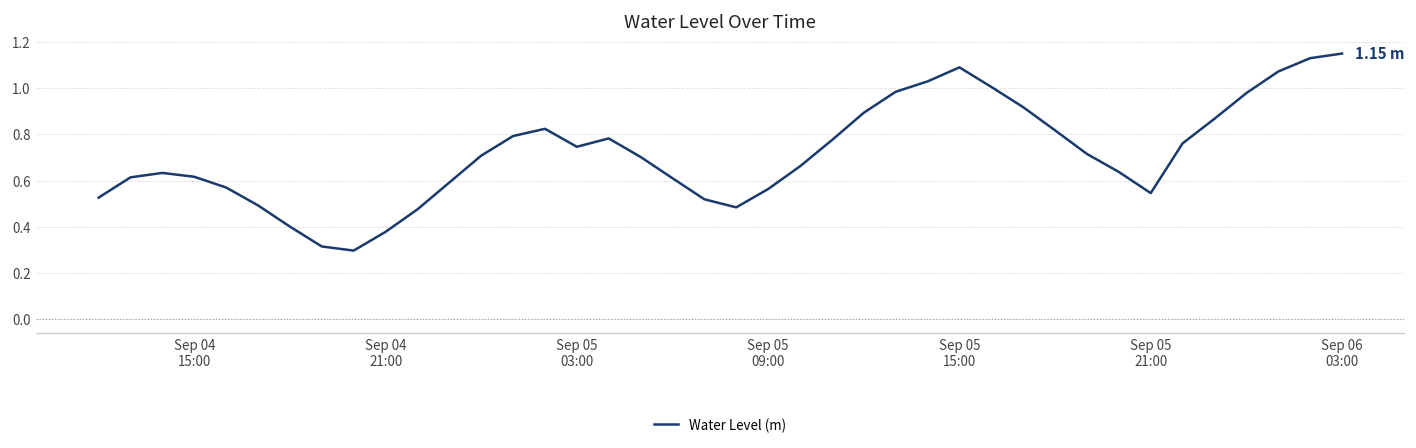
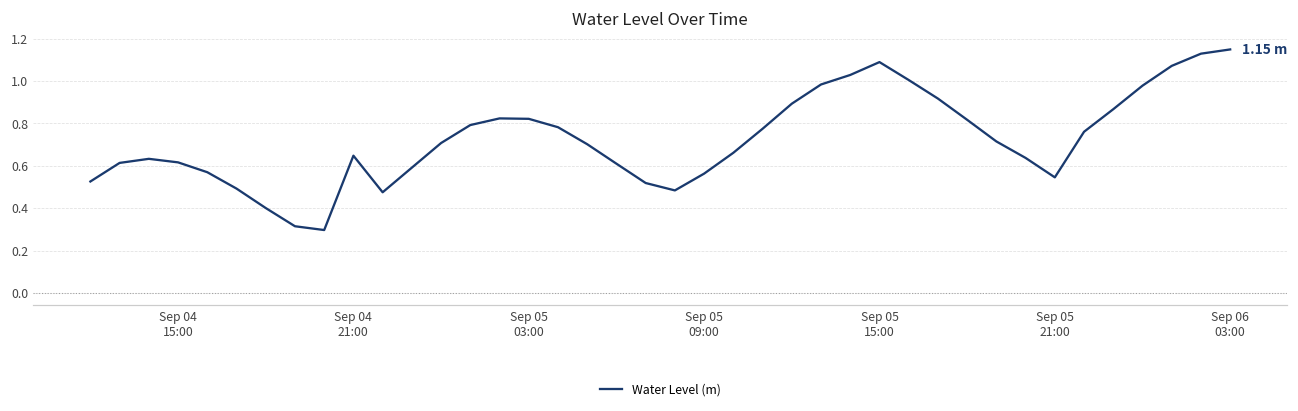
Sep 04 21:00: 0.38 -> 0.65
Sep 05 03:00: 0.75 -> 0.82
